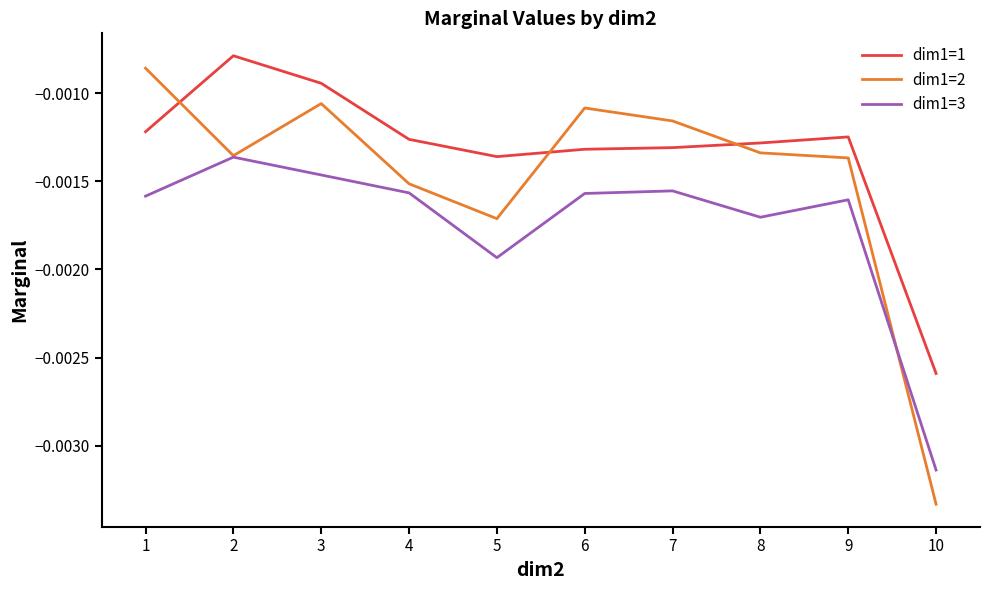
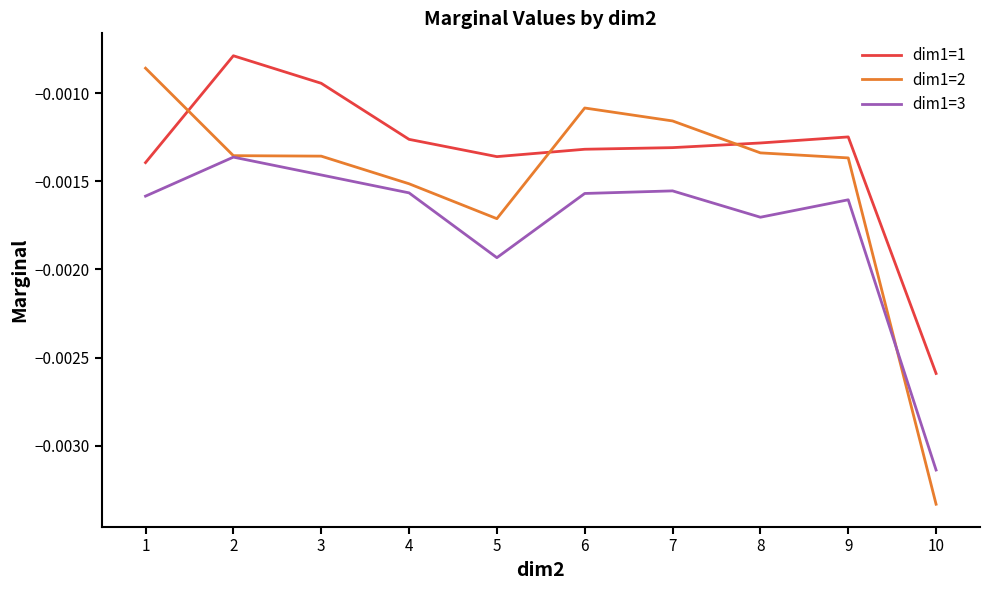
dim1=1, 1: -0.00122 -> -0.00139
dim1=2, 3: -0.00106 -> -0.00136
